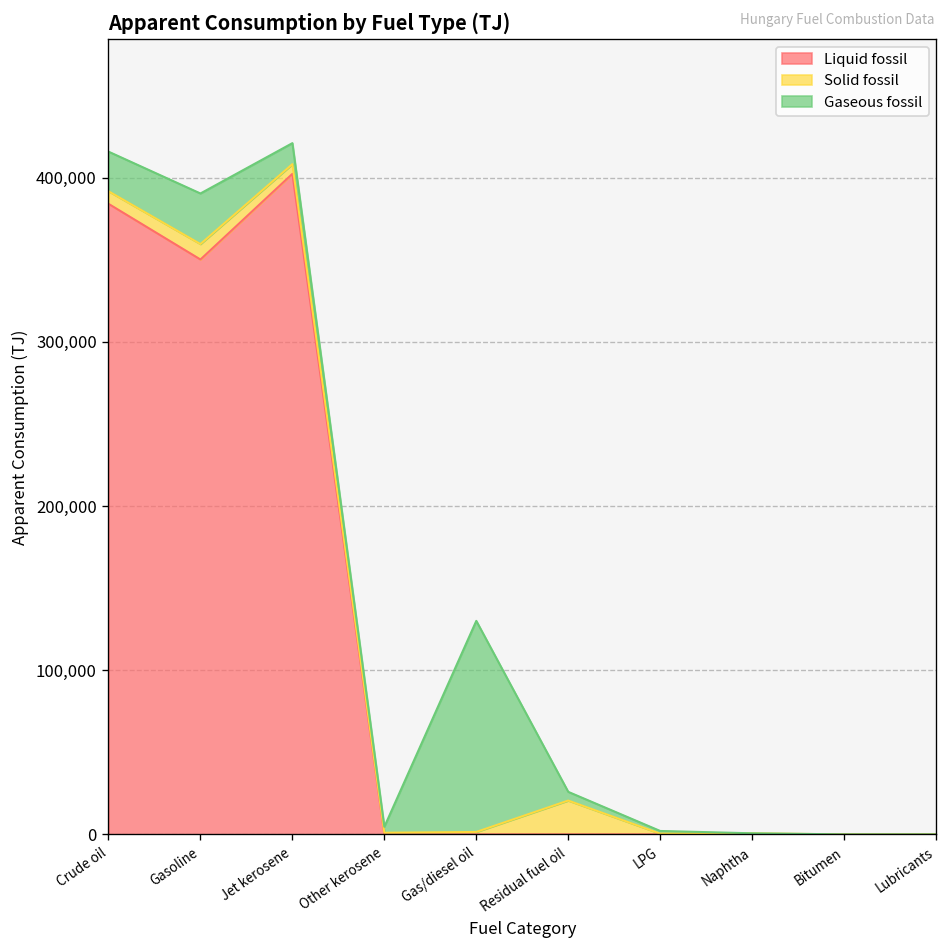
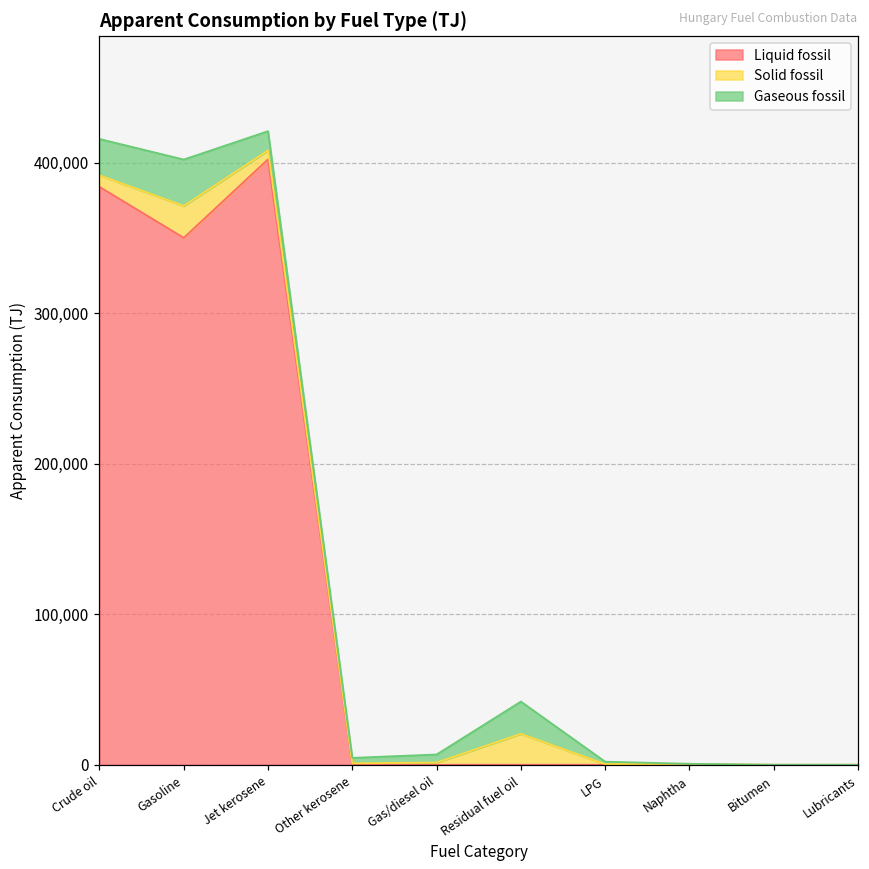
Solid fossil, Gasoline: 9,000 -> 21,000
Gaseous fossil, Gas/diesel oil: 129,000 -> 5,000
Gaseous fossil, Residual fuel oil: 5,000 -> 21,000
